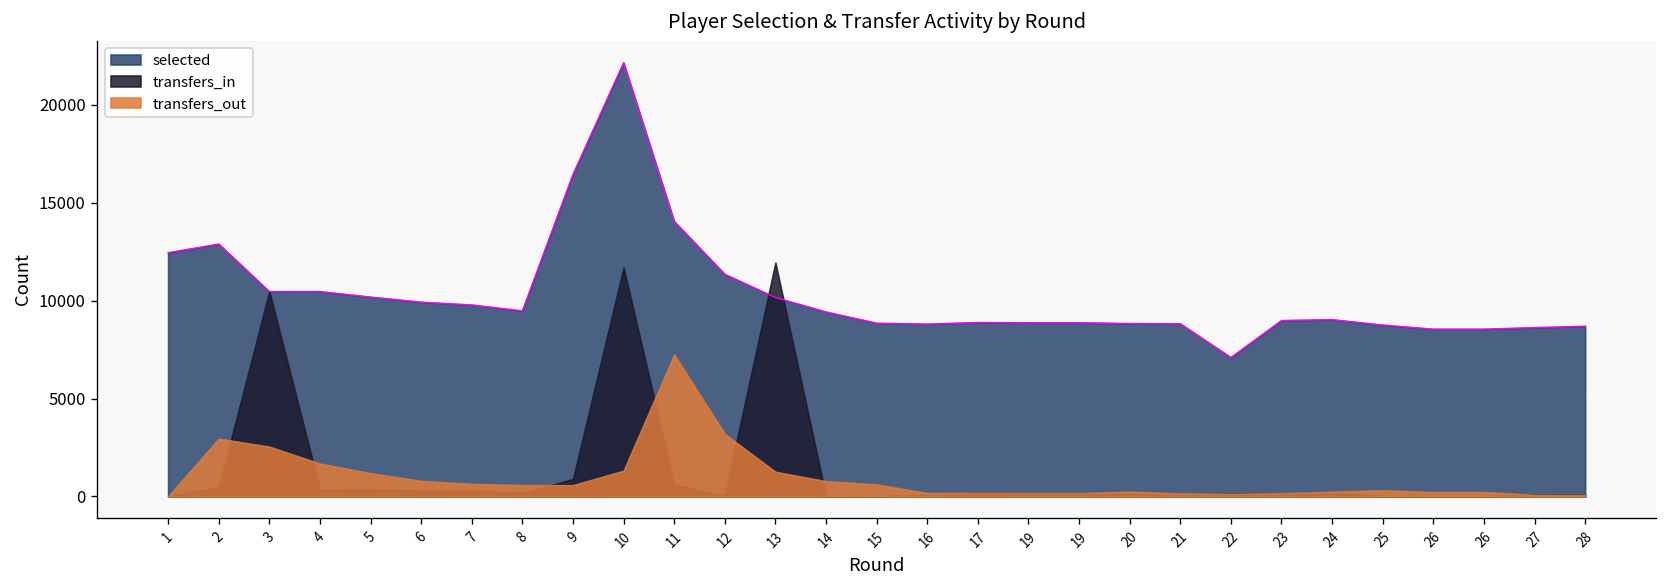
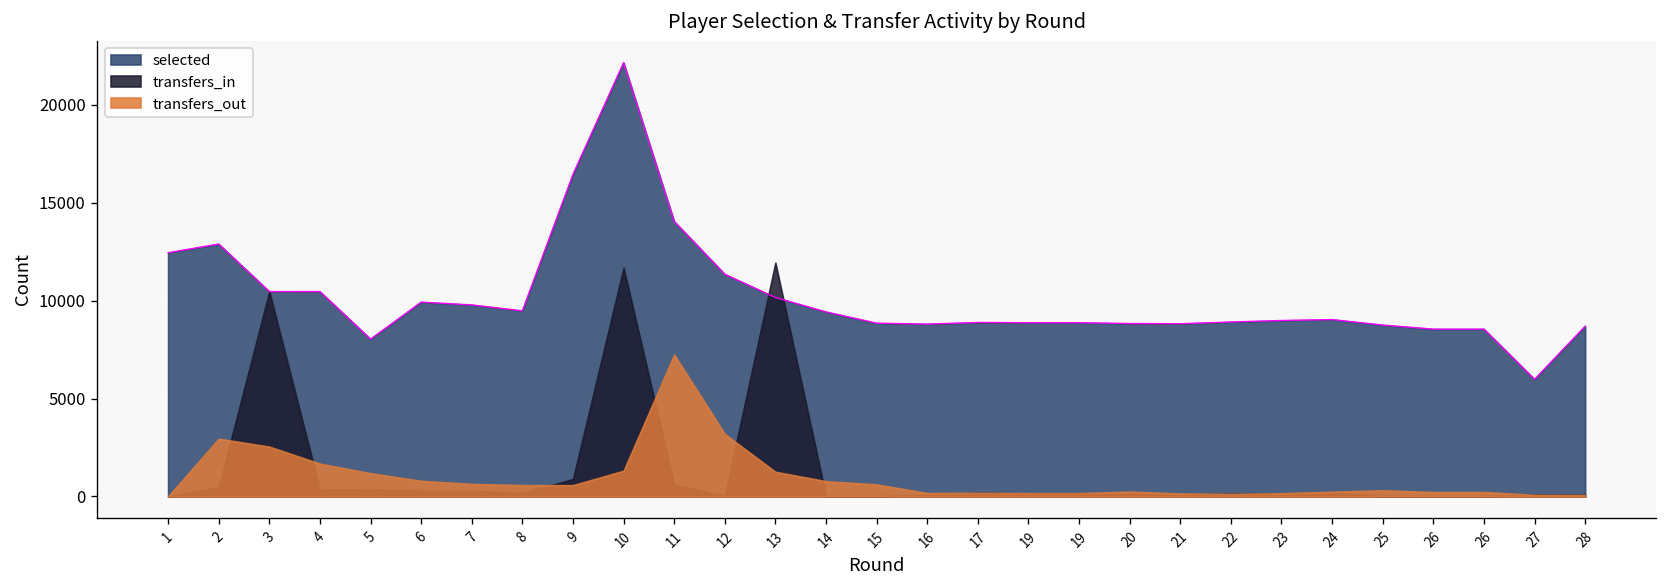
selected, 5: 10200 -> 8000
selected, 22: 7100 -> 8900
selected, 27: 8600 -> 6000
